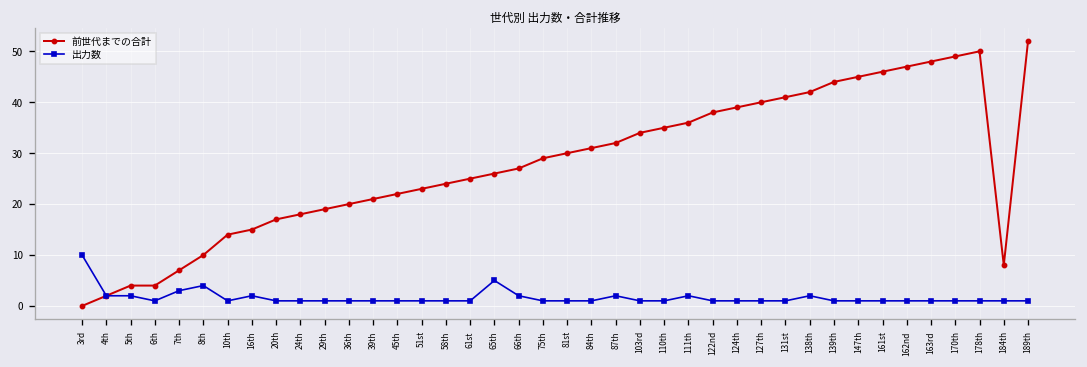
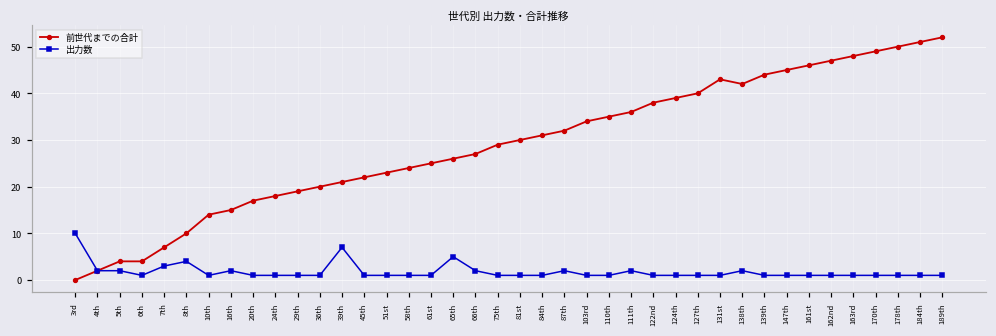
出力数, 39th: 1 -> 7
前世代までの合計, 131st: 41 -> 43
前世代までの合計, 184th: 8 -> 51
